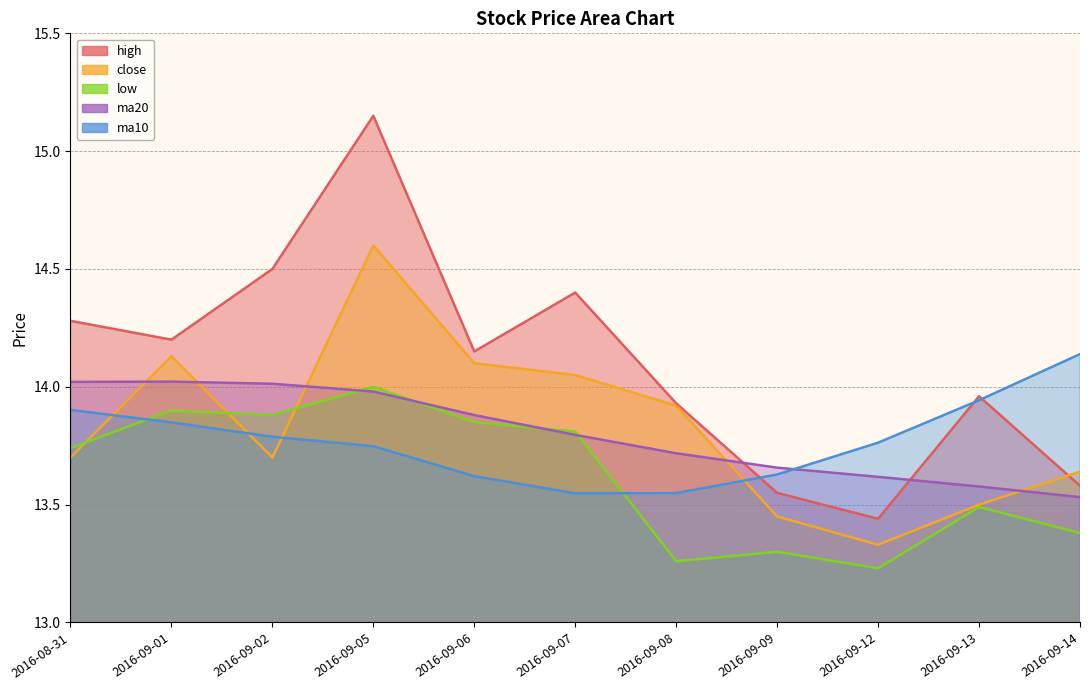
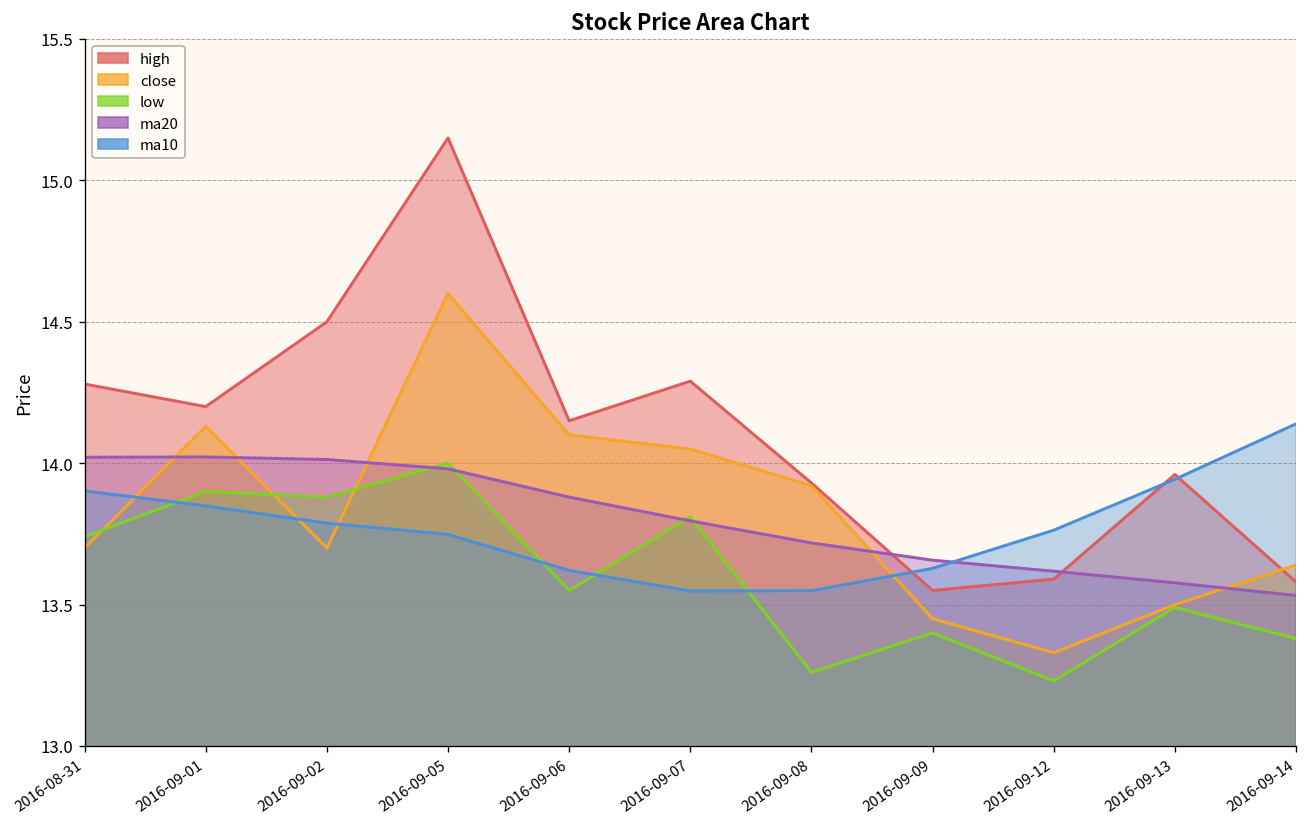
low, 2016-09-06: 13.85 -> 13.55
high, 2016-09-07: 14.40 -> 14.29
low, 2016-09-09: 13.3 -> 13.4
high, 2016-09-12: 13.44 -> 13.59
